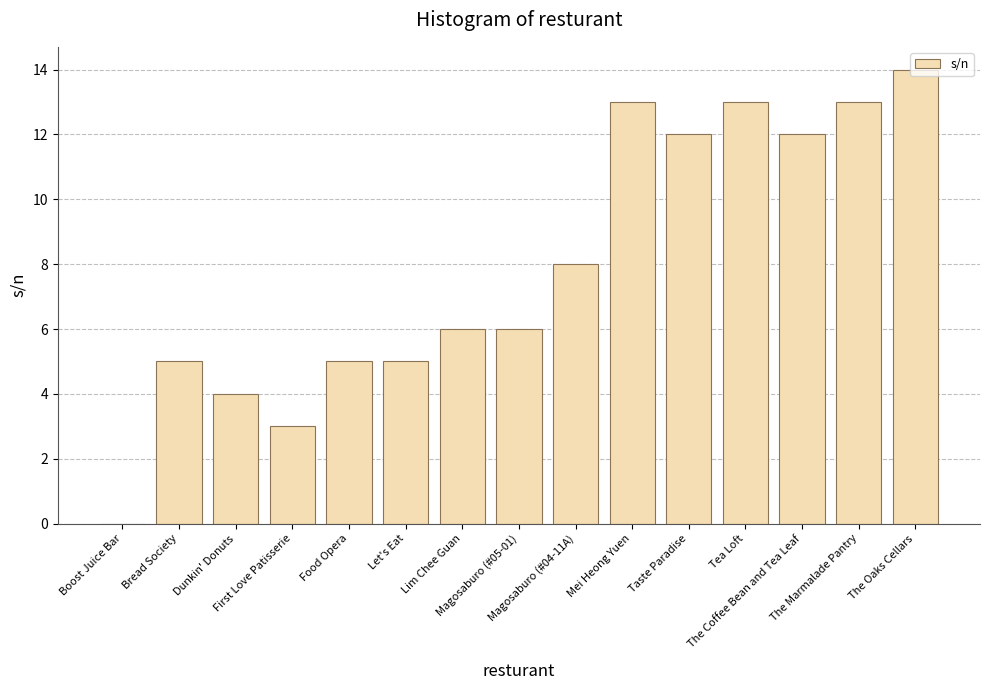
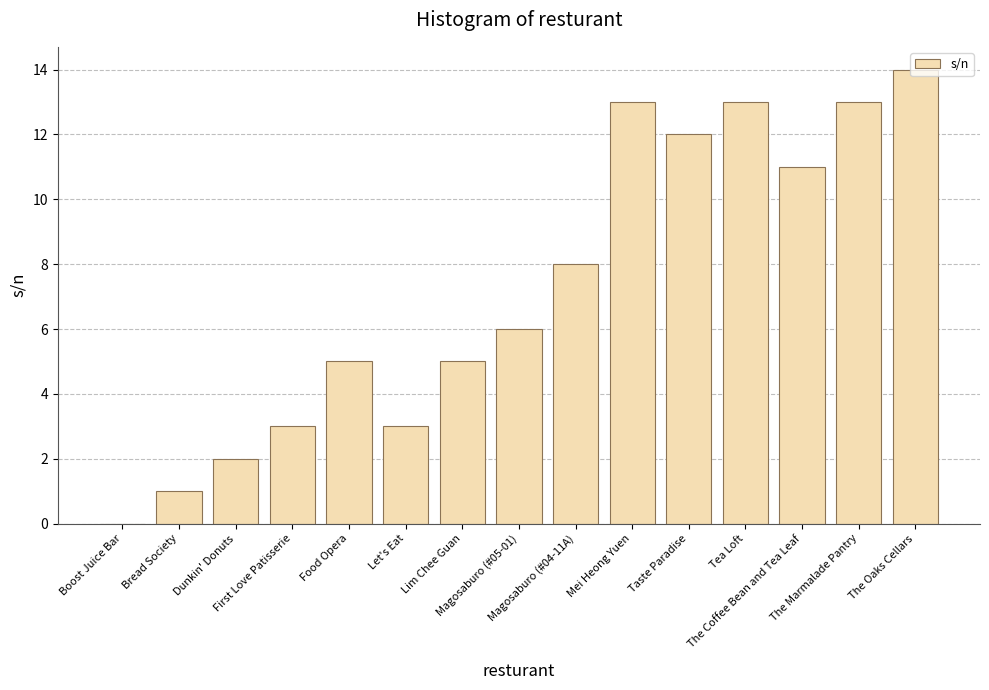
Bread Society: 5 -> 1
Dunkin' Donuts: 4 -> 2
Let's Eat: 5 -> 3
Lim Chee Guan: 6 -> 5
The Coffee Bean and Tea Leaf: 12 -> 11
